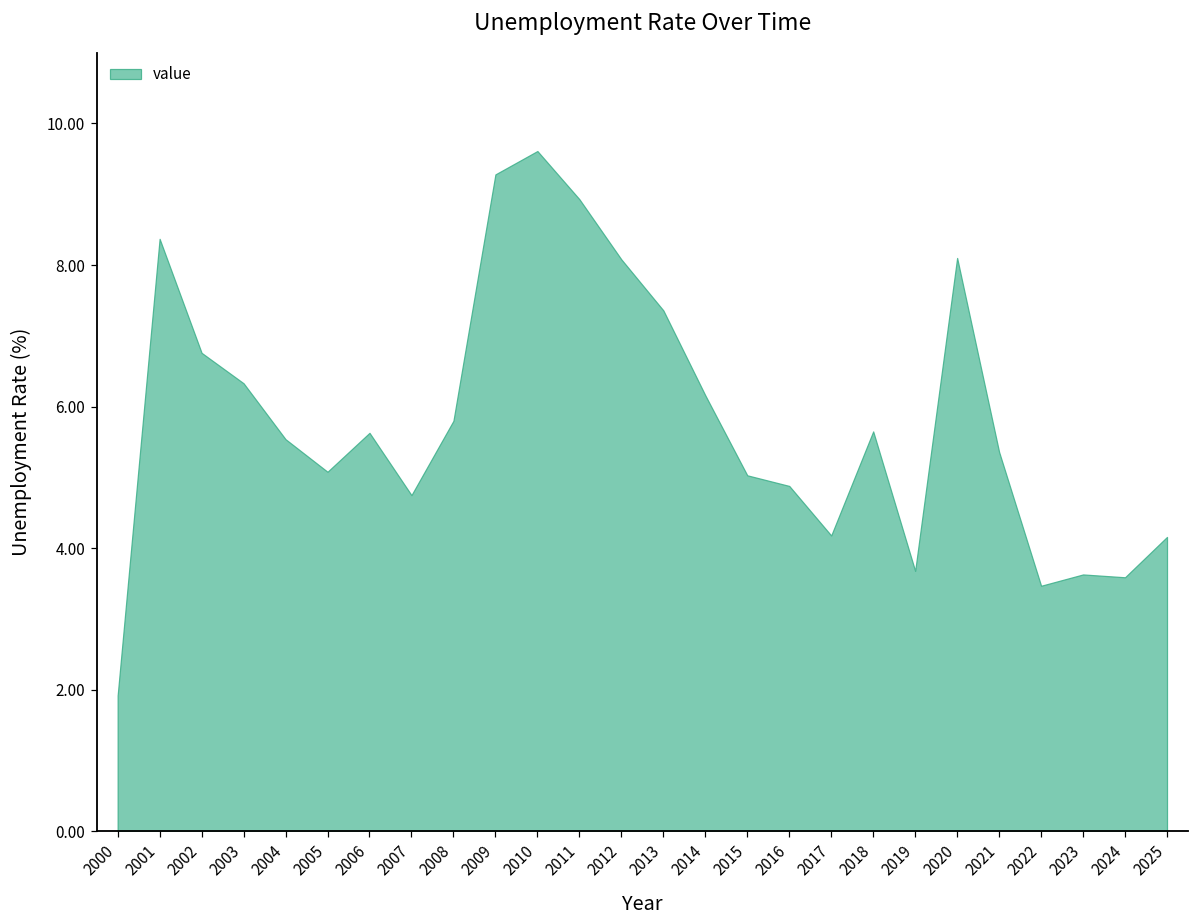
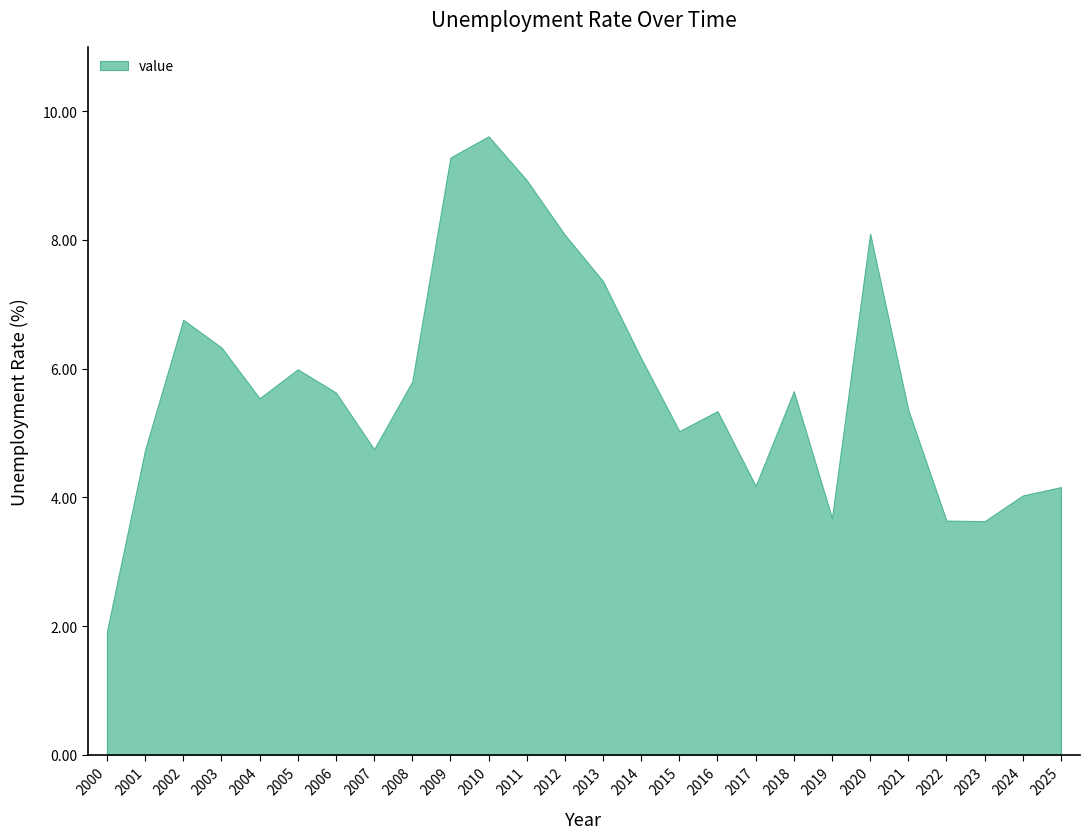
2001: 8.4 -> 4.7
2005: 5.1 -> 6.0
2016: 4.9 -> 5.3
2022: 3.5 -> 3.6
2024: 3.6 -> 4.0
